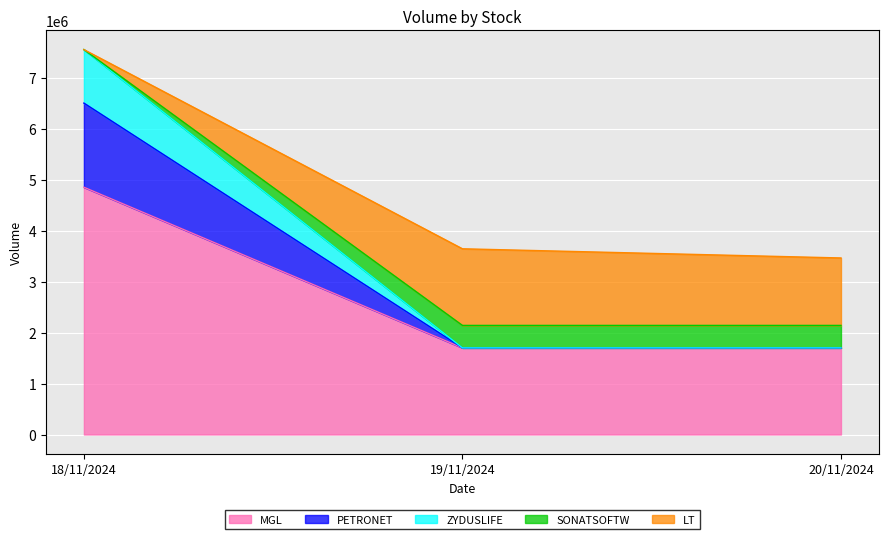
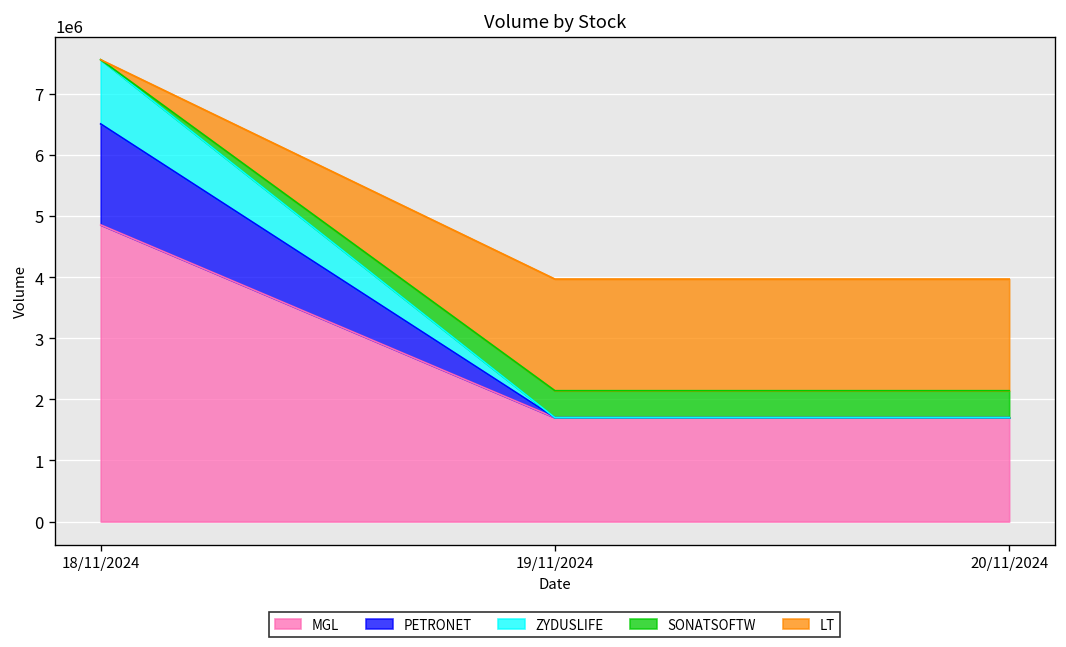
LT, 19/11/2024: 1500000 -> 1800000
LT, 20/11/2024: 1300000 -> 1800000
